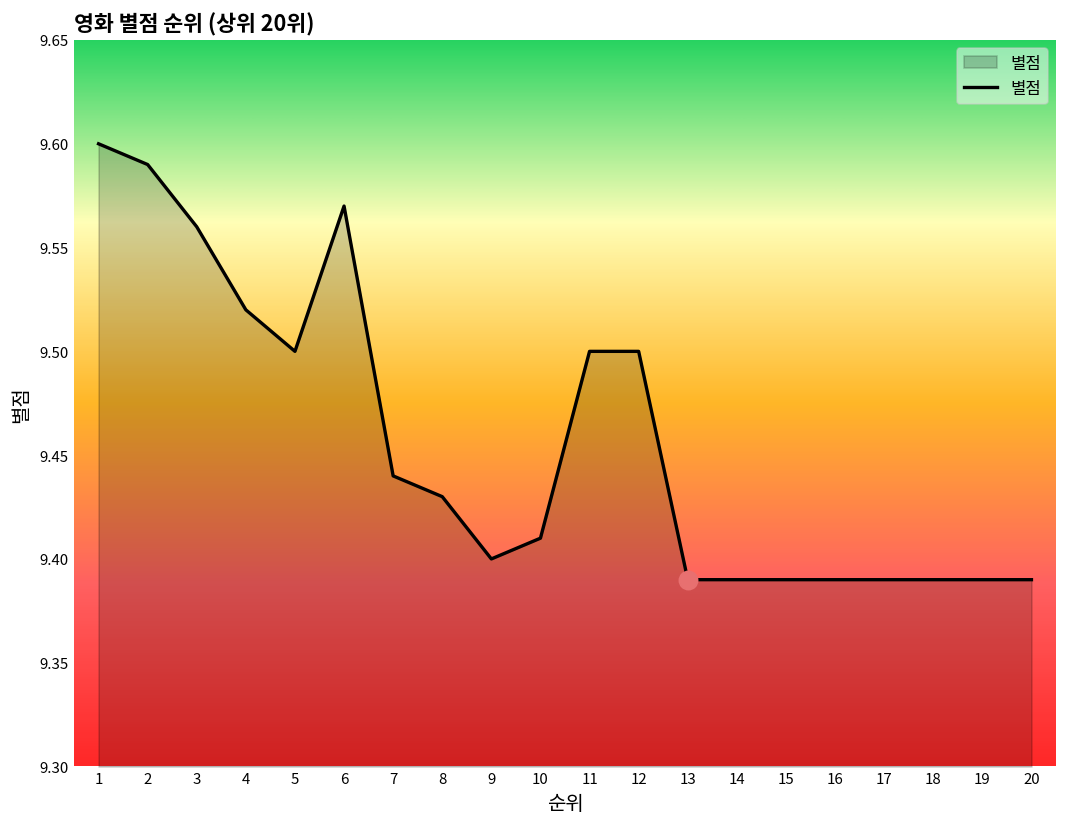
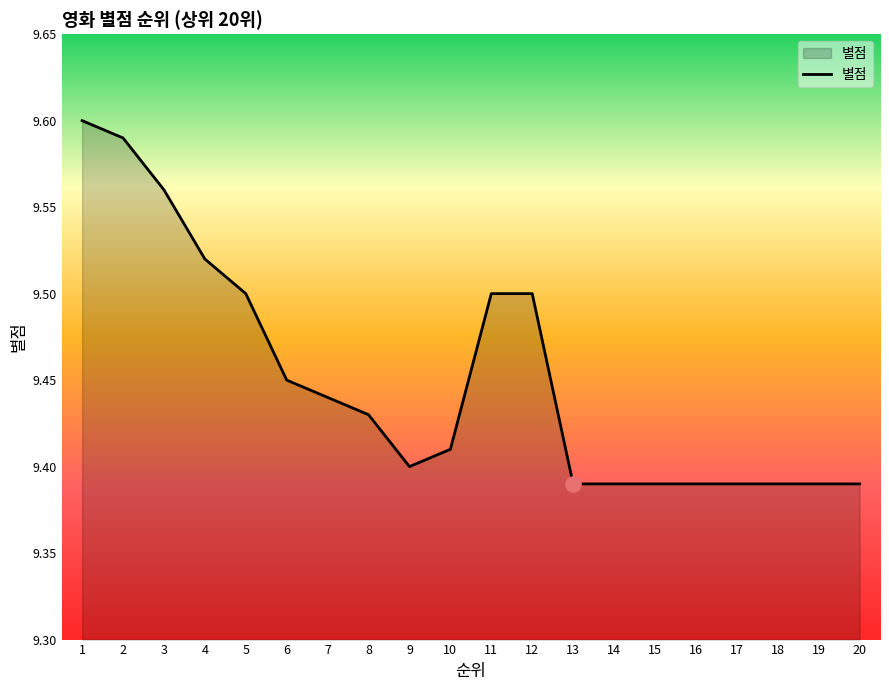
별점, 6: 9.57 -> 9.45
